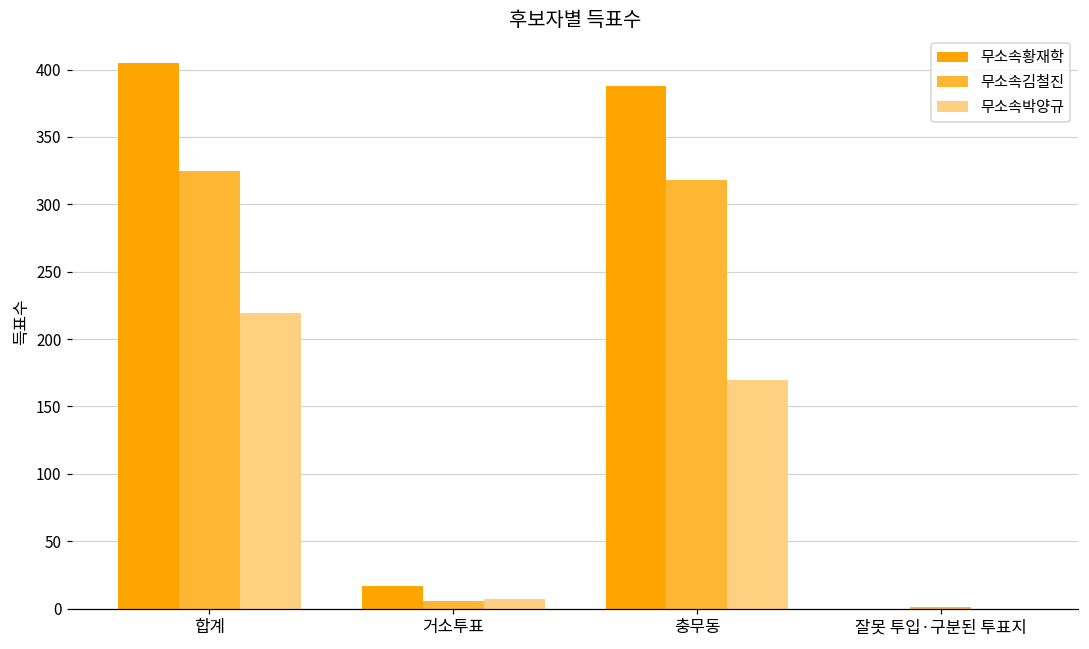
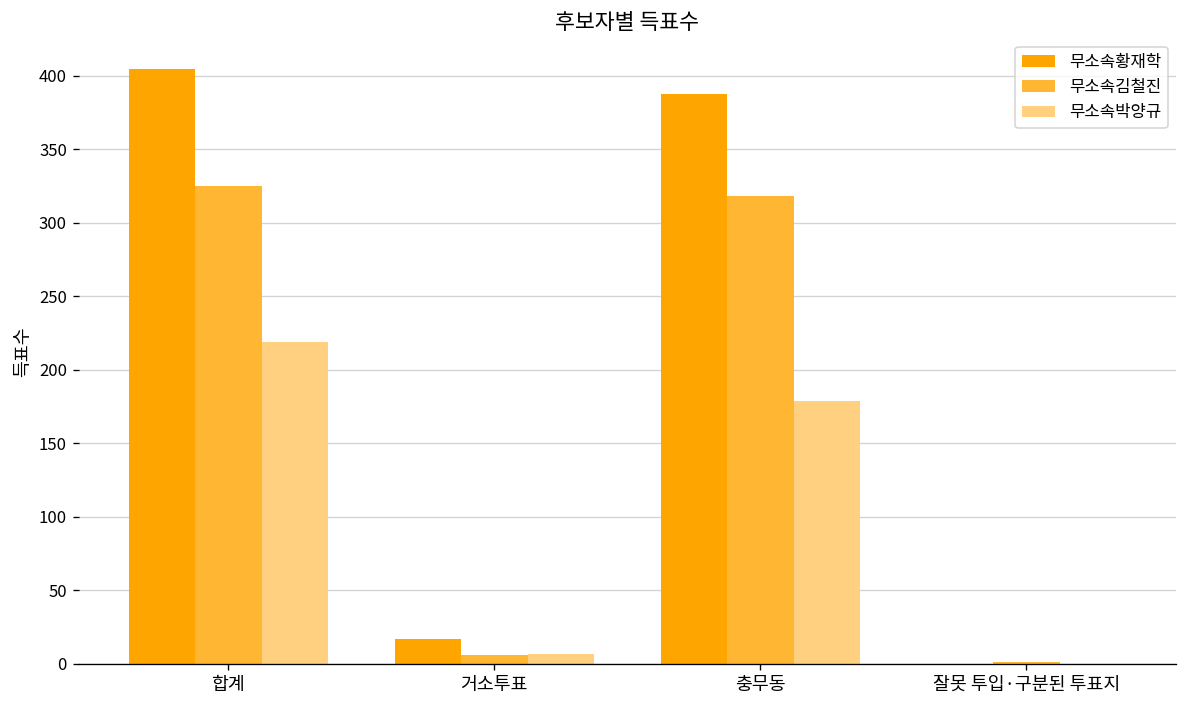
무소속박양규, 충무동: 170 -> 179
